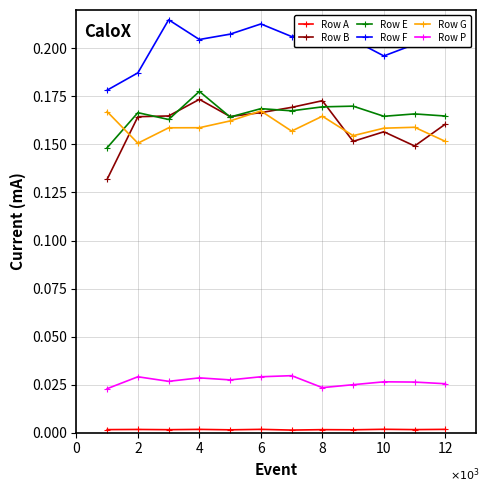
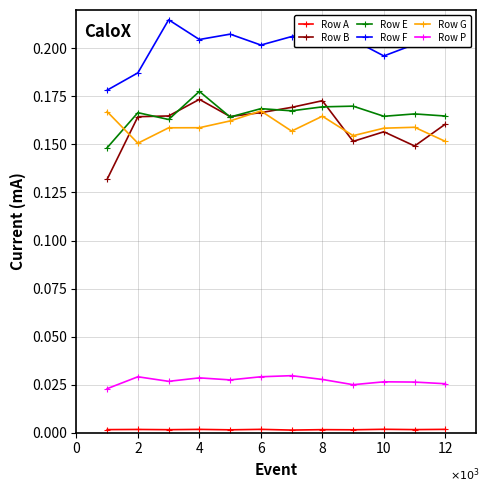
Row F, 6: 0.213 -> 0.202
Row P, 8: 0.023 -> 0.028
